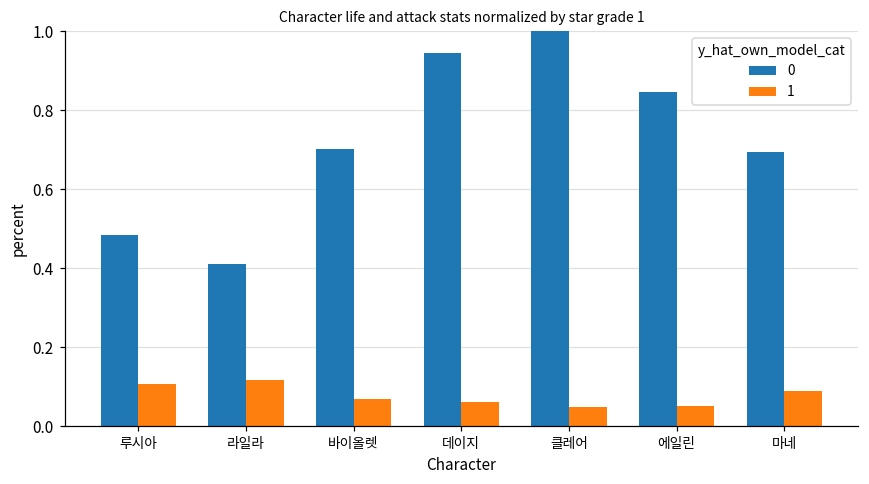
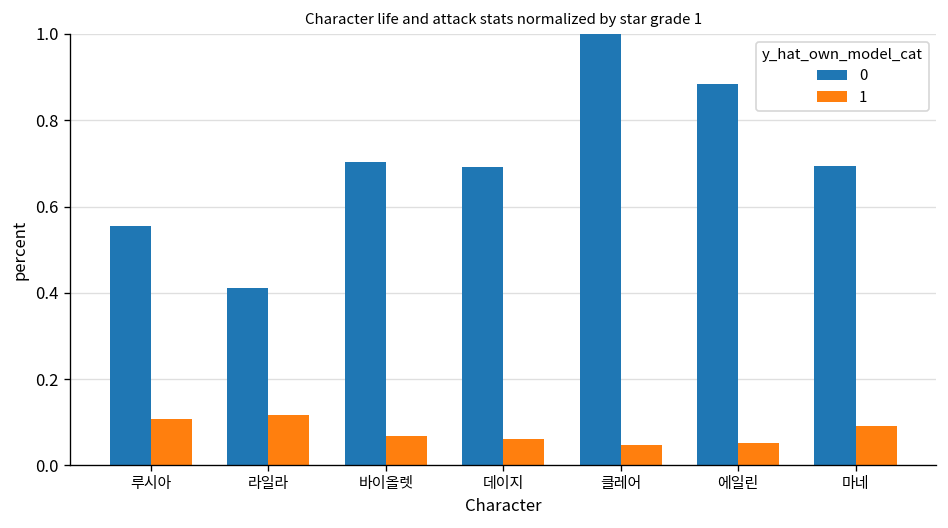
0, 루시아: 0.49 -> 0.56
0, 데이지: 0.94 -> 0.69
0, 에일린: 0.85 -> 0.88
